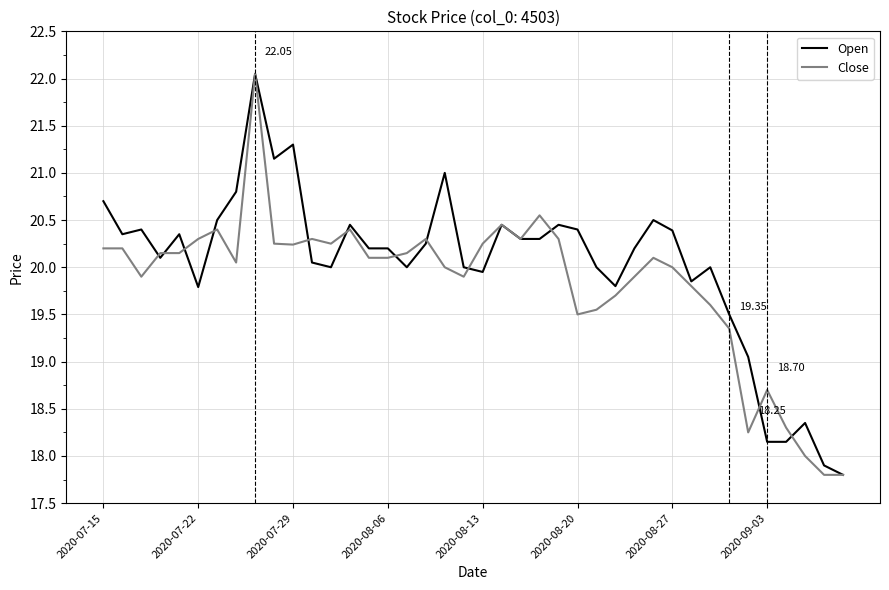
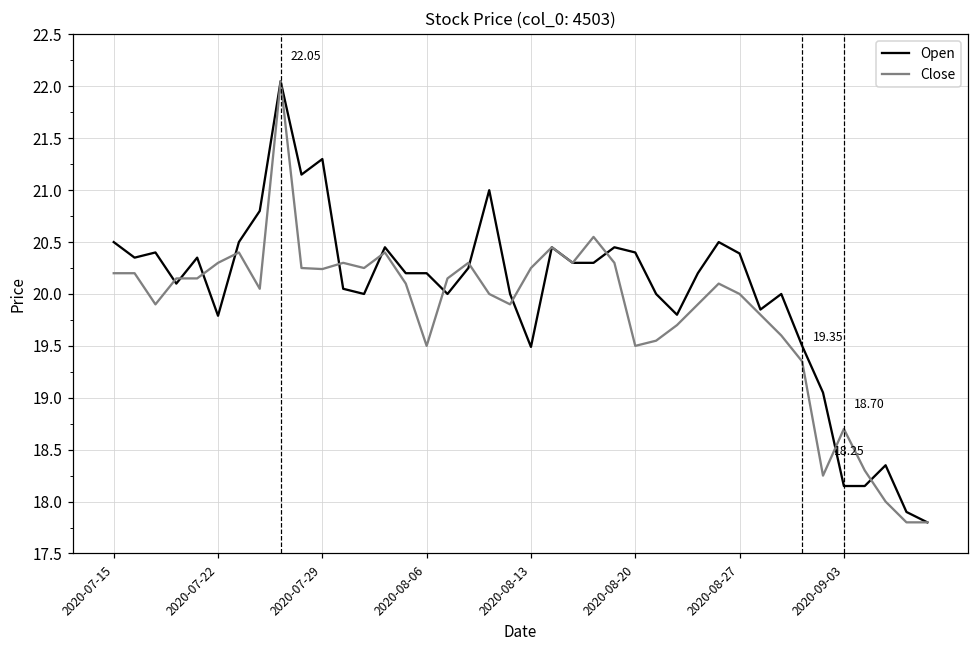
Open, 2020-07-15: 20.7 -> 20.5
Close, 2020-08-06: 20.1 -> 19.5
Open, 2020-08-13: 20.0 -> 19.5
